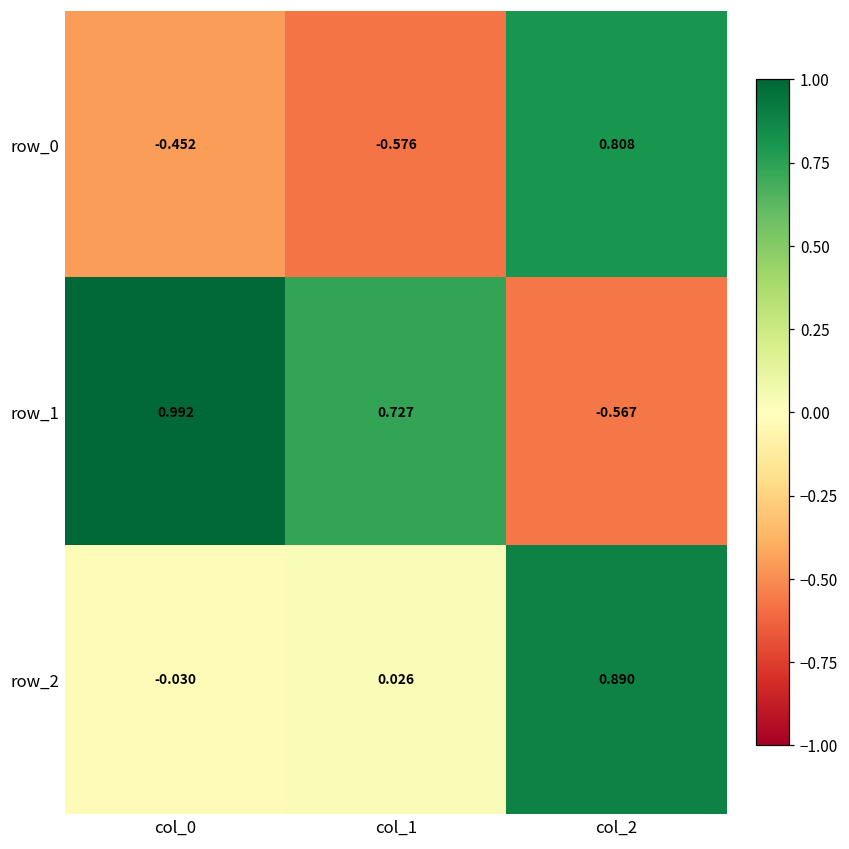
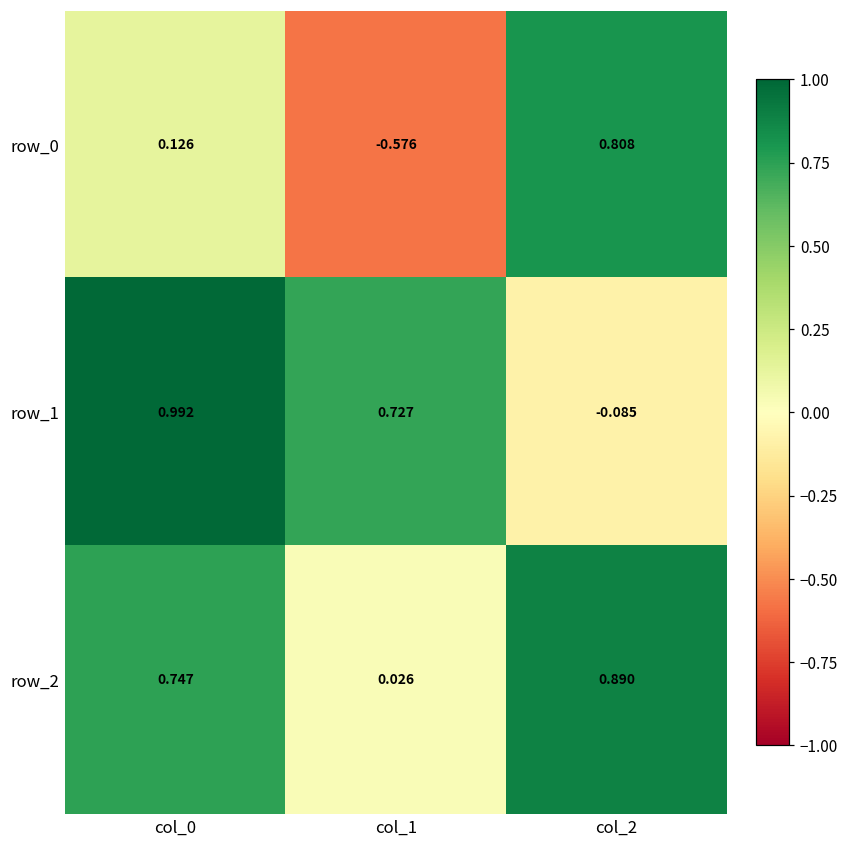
row_0, col_0: -0.452 -> 0.126
row_1, col_2: -0.567 -> -0.085
row_2, col_0: -0.030 -> 0.747
